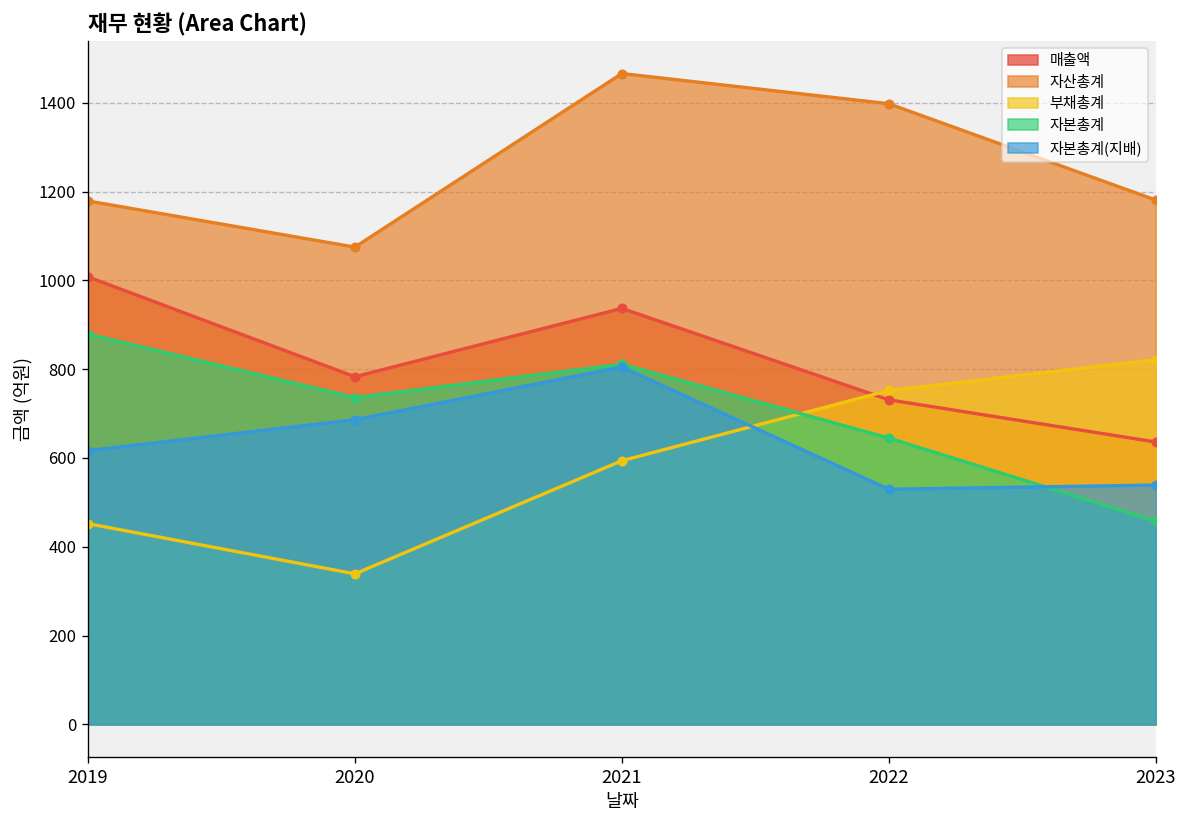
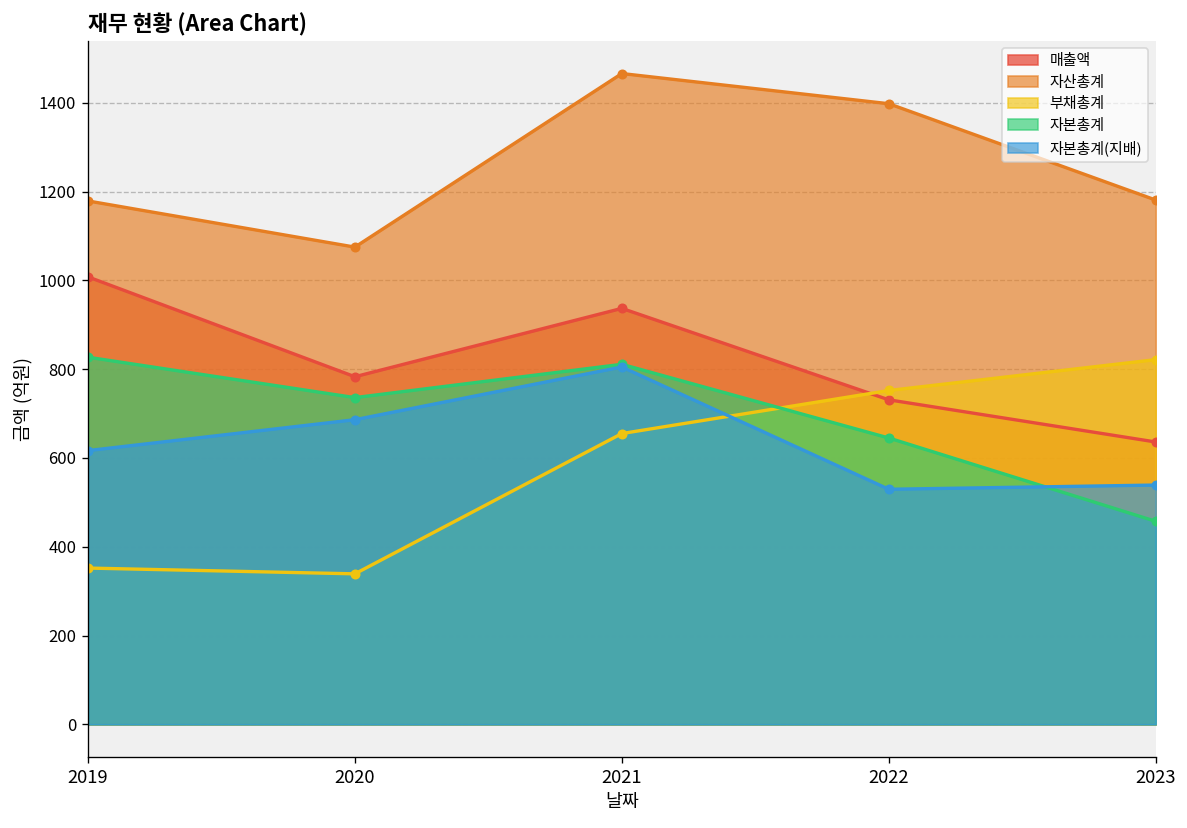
부채총계, 2019: 450 -> 350
자본총계, 2019: 880 -> 830
부채총계, 2021: 590 -> 660
